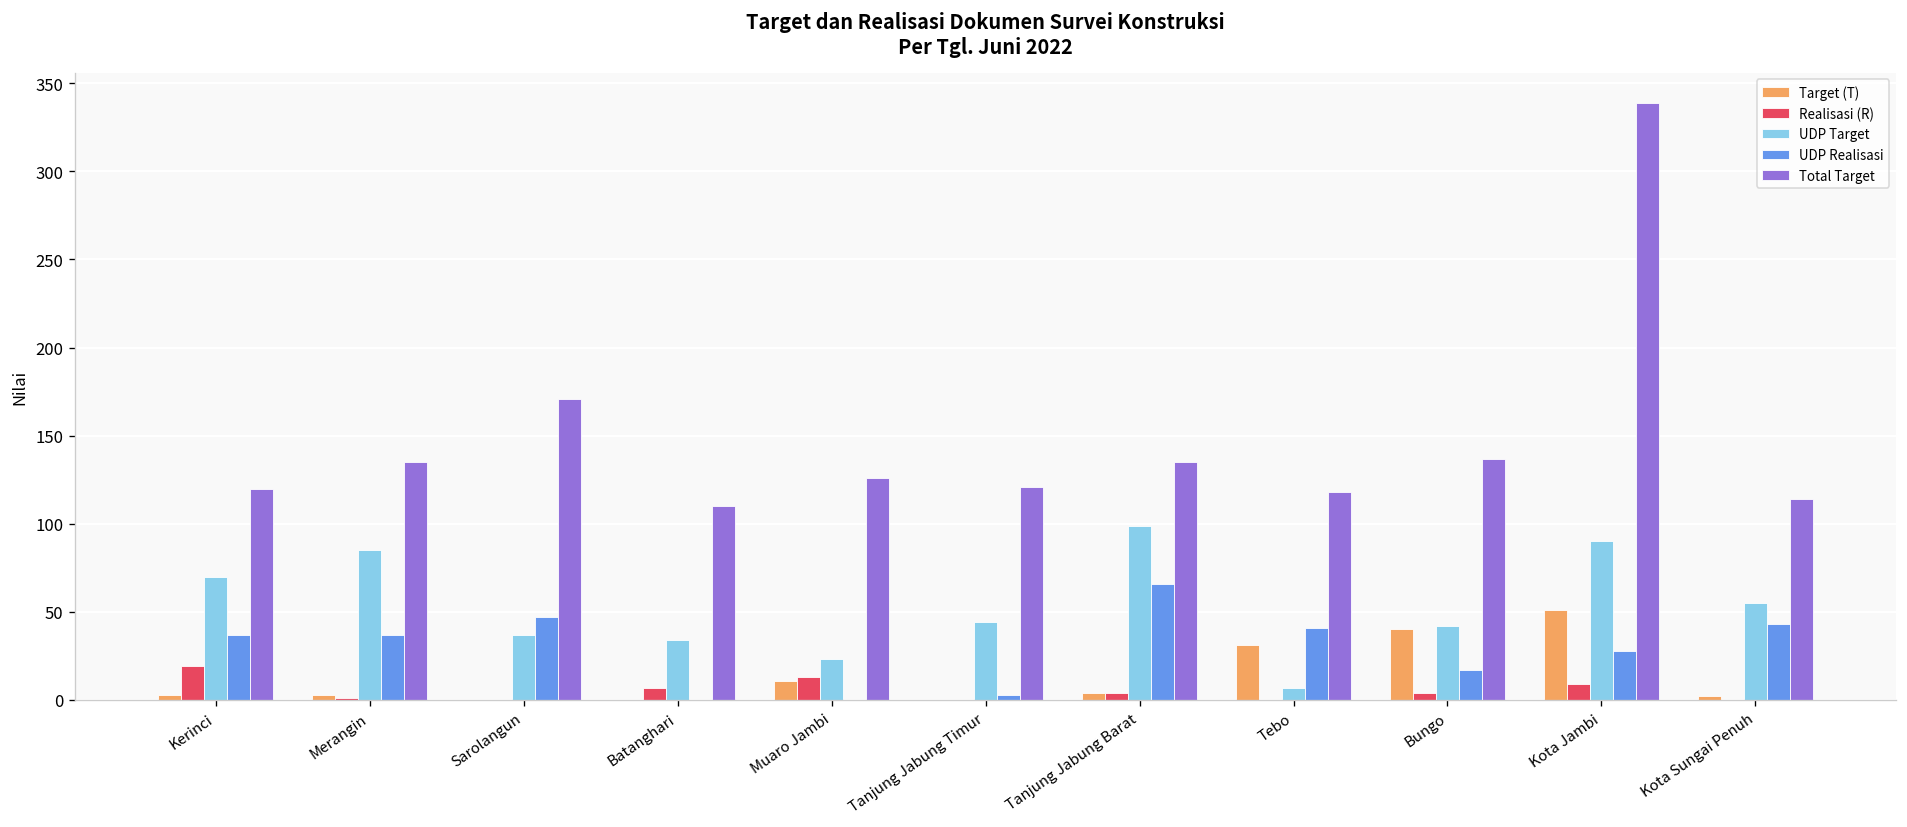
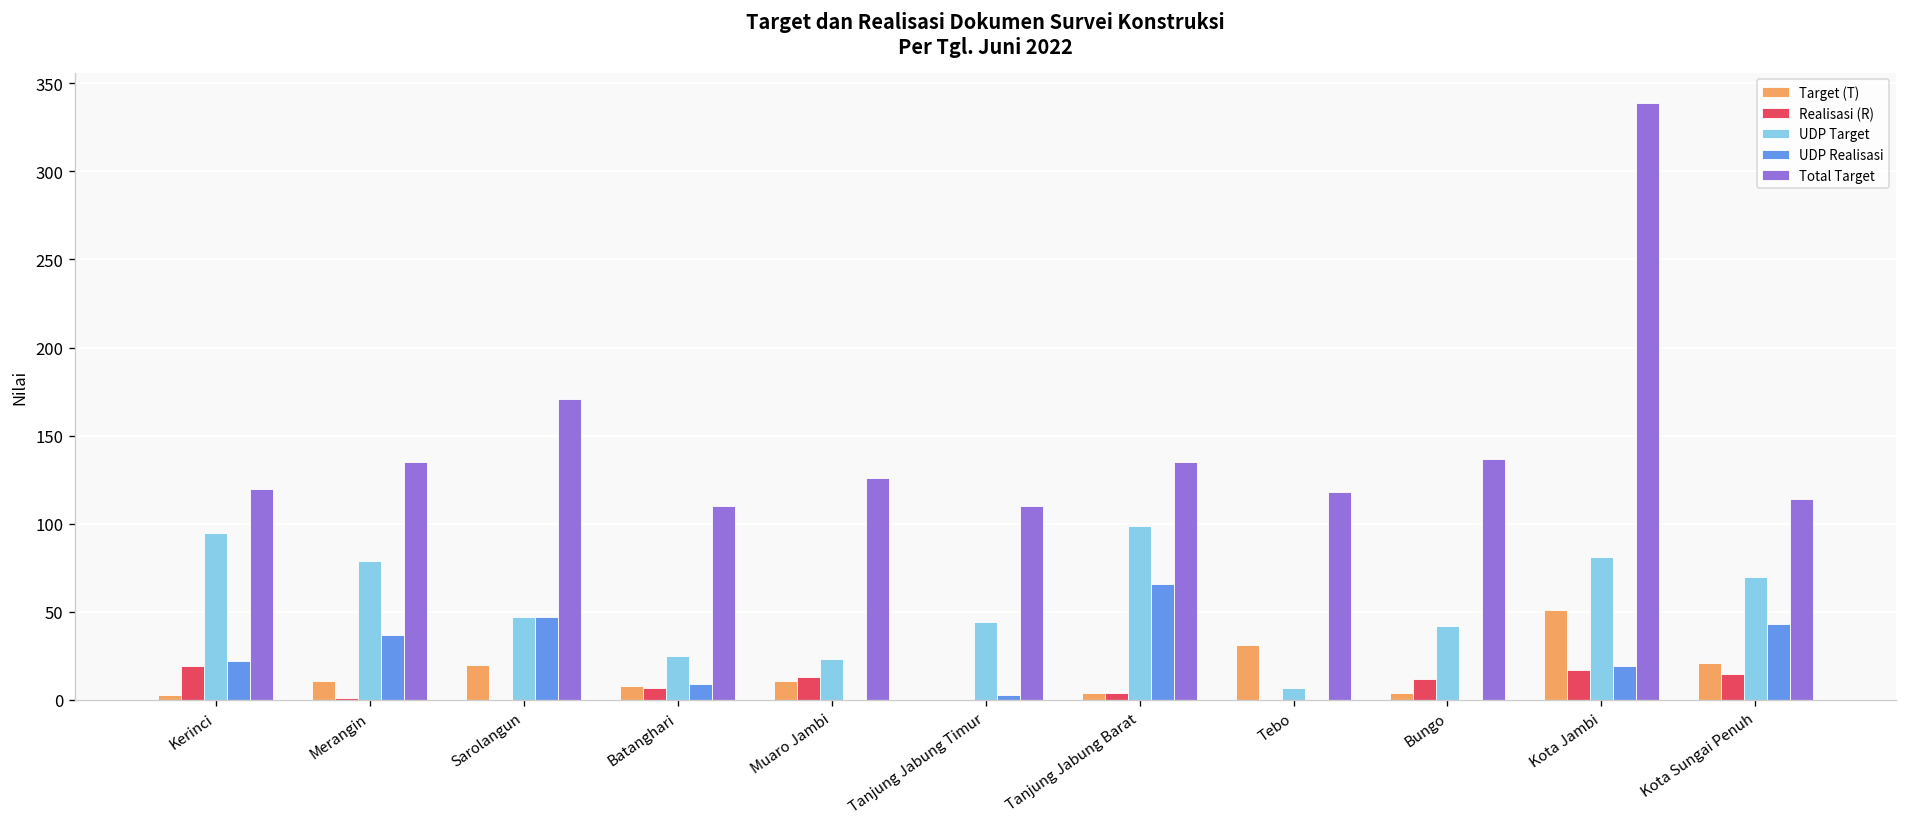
UDP Target, Kerinci: 70 -> 95
UDP Realisasi, Kerinci: 37 -> 22
Target (T), Merangin: 3 -> 11
UDP Target, Merangin: 85 -> 79
Target (T), Sarolangun: 0 -> 20
UDP Target, Sarolangun: 37 -> 47
Target (T), Batanghari: 0 -> 8
UDP Target, Batanghari: 34 -> 25
UDP Realisasi, Batanghari: 0 -> 9
Total Target, Tanjung Jabung Timur: 121 -> 110
UDP Realisasi, Tebo: 41 -> 0
Target (T), Bungo: 40 -> 4
Realisasi (R), Bungo: 4 -> 12
UDP Realisasi, Bungo: 17 -> 0
Realisasi (R), Kota Jambi: 9 -> 17
UDP Target, Kota Jambi: 90 -> 81
UDP Realisasi, Kota Jambi: 28 -> 19
Target (T), Kota Sungai Penuh: 2 -> 21
Realisasi (R), Kota Sungai Penuh: 0 -> 15
UDP Target, Kota Sungai Penuh: 55 -> 70
